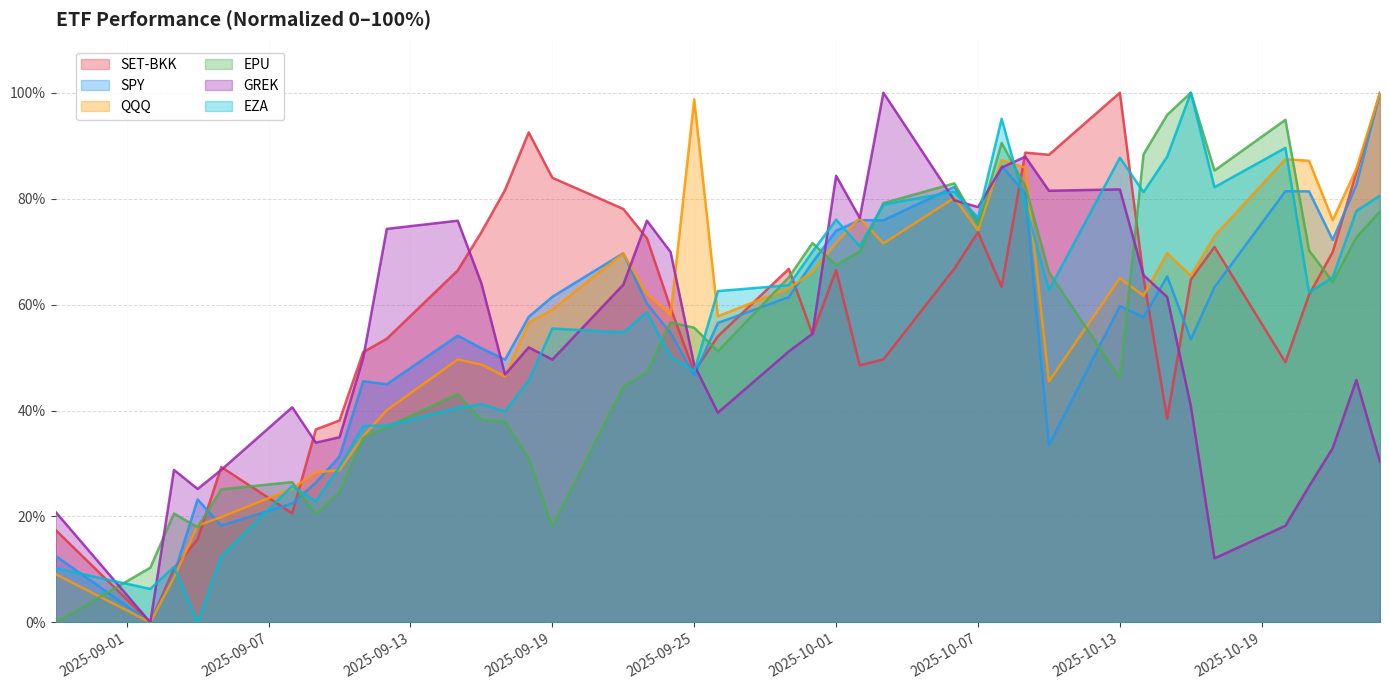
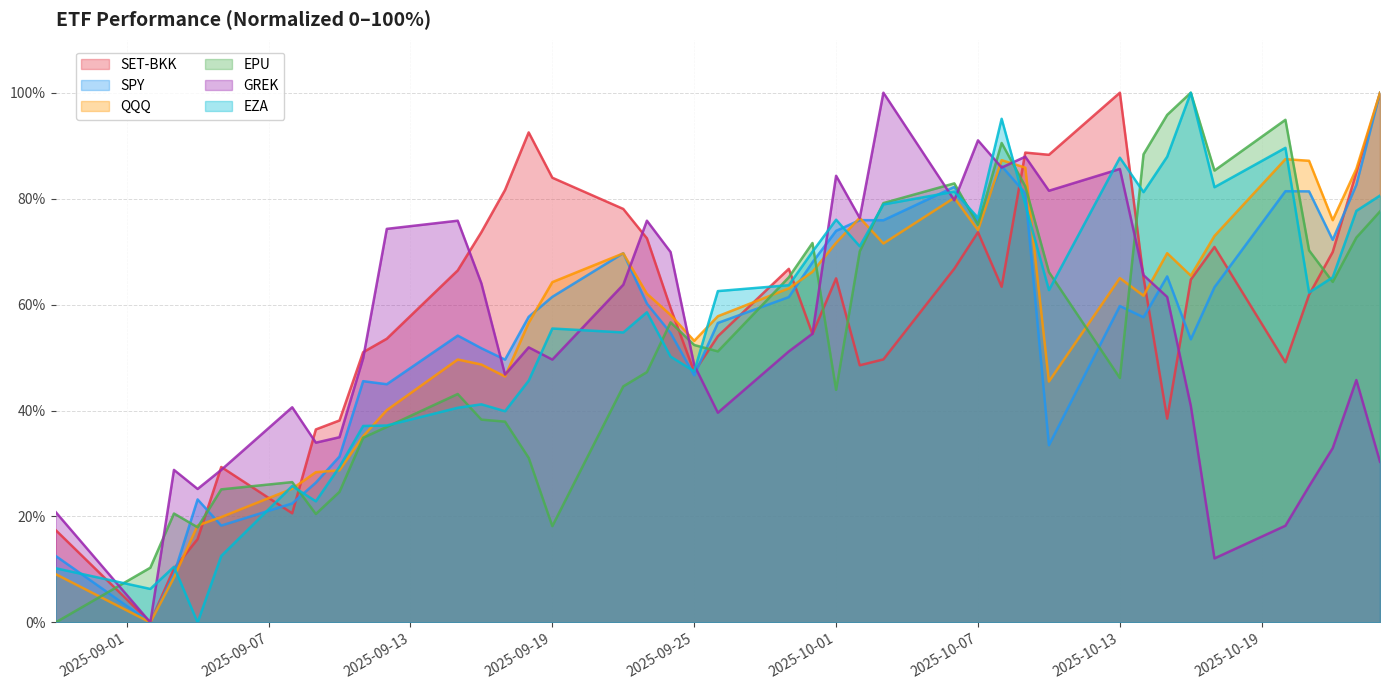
QQQ, 2025-09-19: 59% -> 64%
QQQ, 2025-09-25: 99% -> 53%
EPU, 2025-09-25: 56% -> 52%
SET-BKK, 2025-10-01: 67% -> 65%
EPU, 2025-10-01: 67% -> 44%
GREK, 2025-10-07: 78% -> 91%
GREK, 2025-10-13: 82% -> 86%
